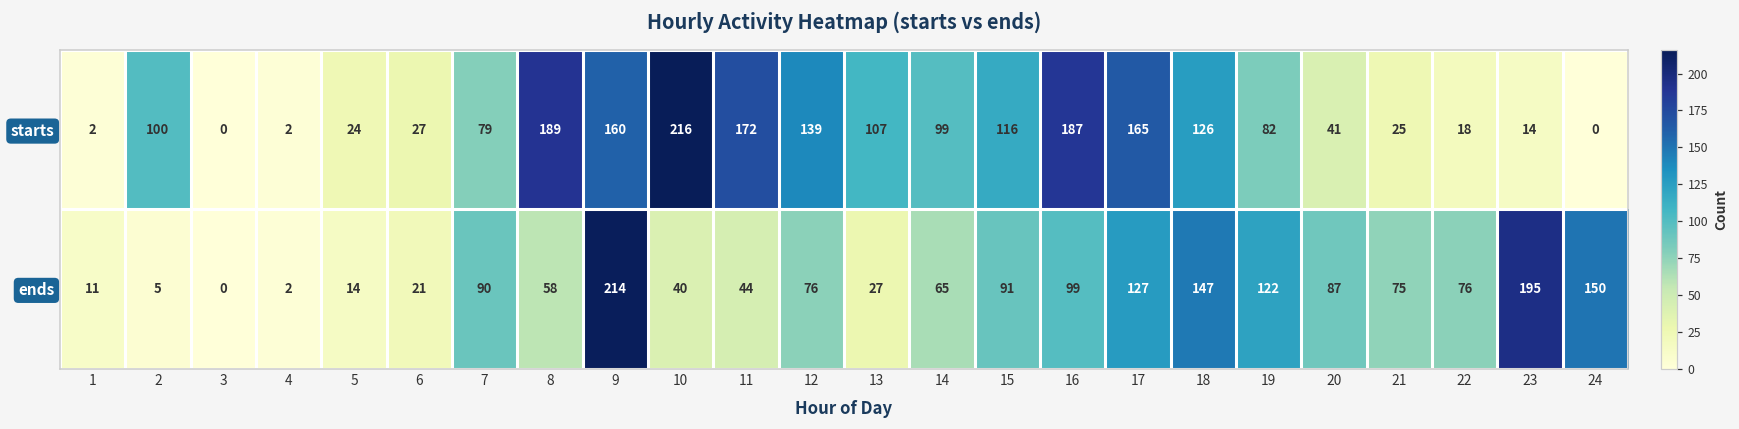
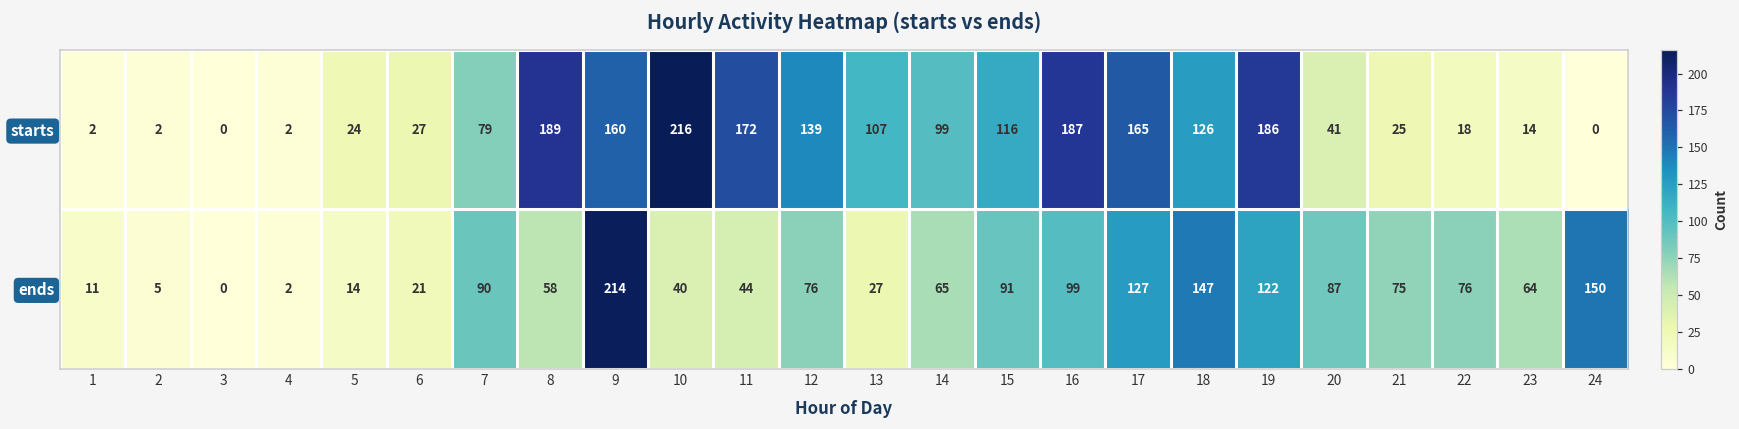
starts, 2: 100 -> 2
starts, 19: 82 -> 186
ends, 23: 195 -> 64
